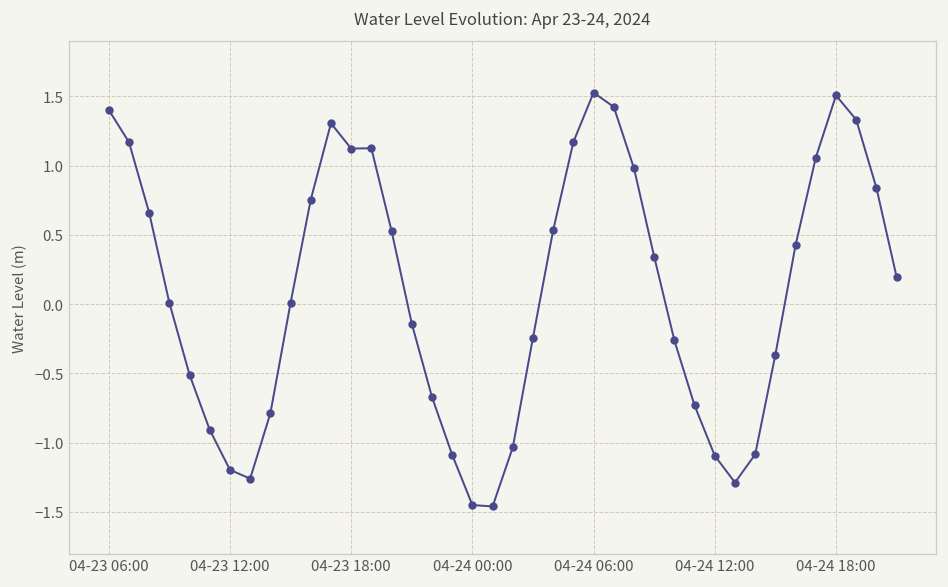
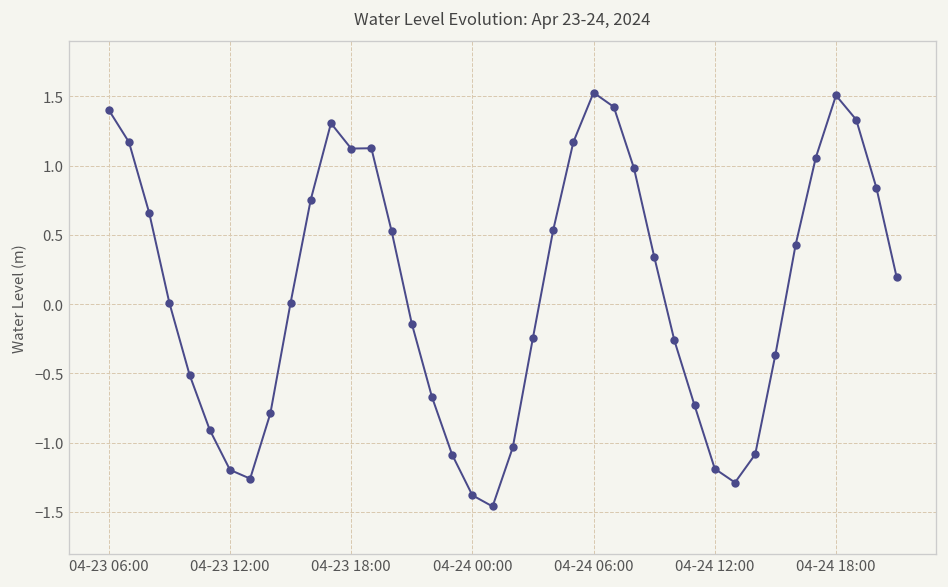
04-24 00:00: -1.45 -> -1.38
04-24 12:00: -1.09 -> -1.19
